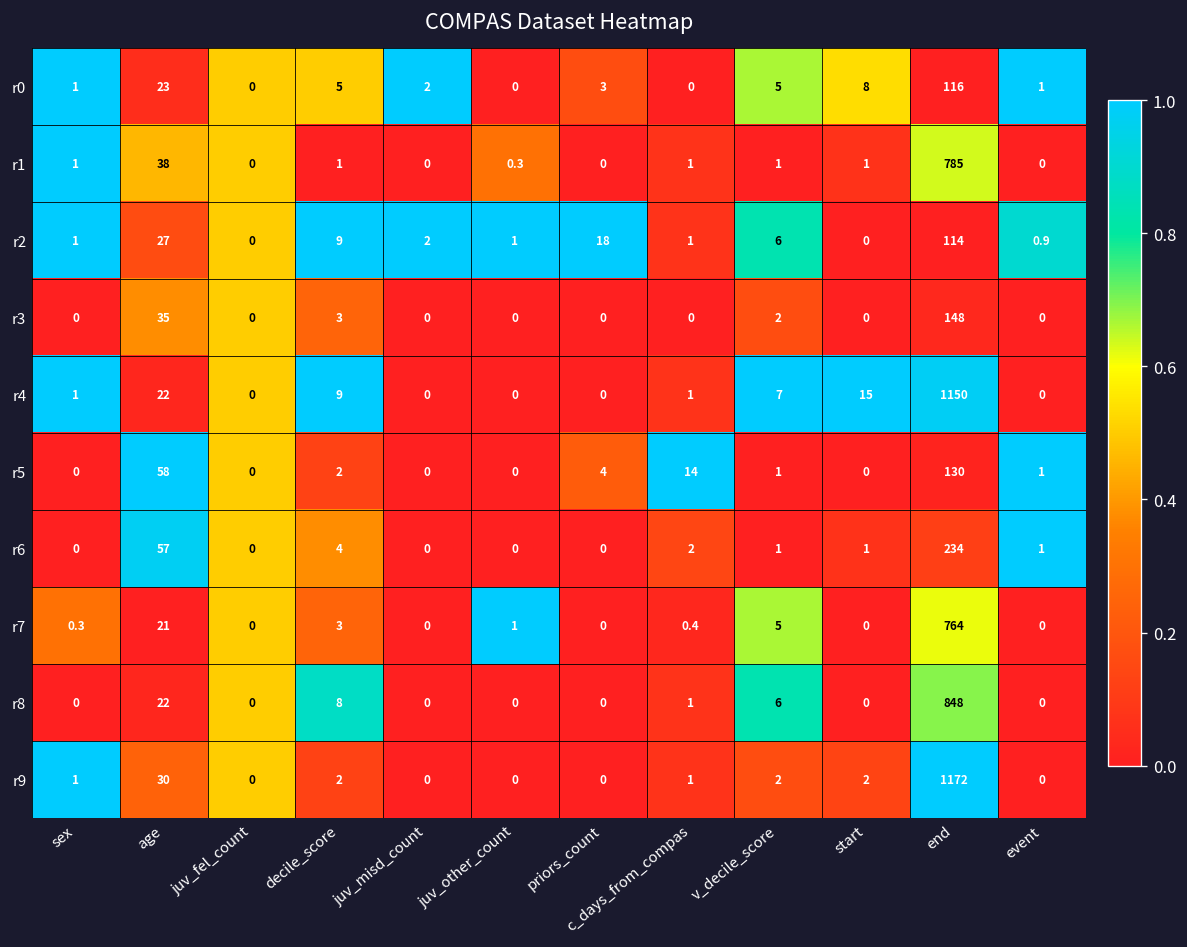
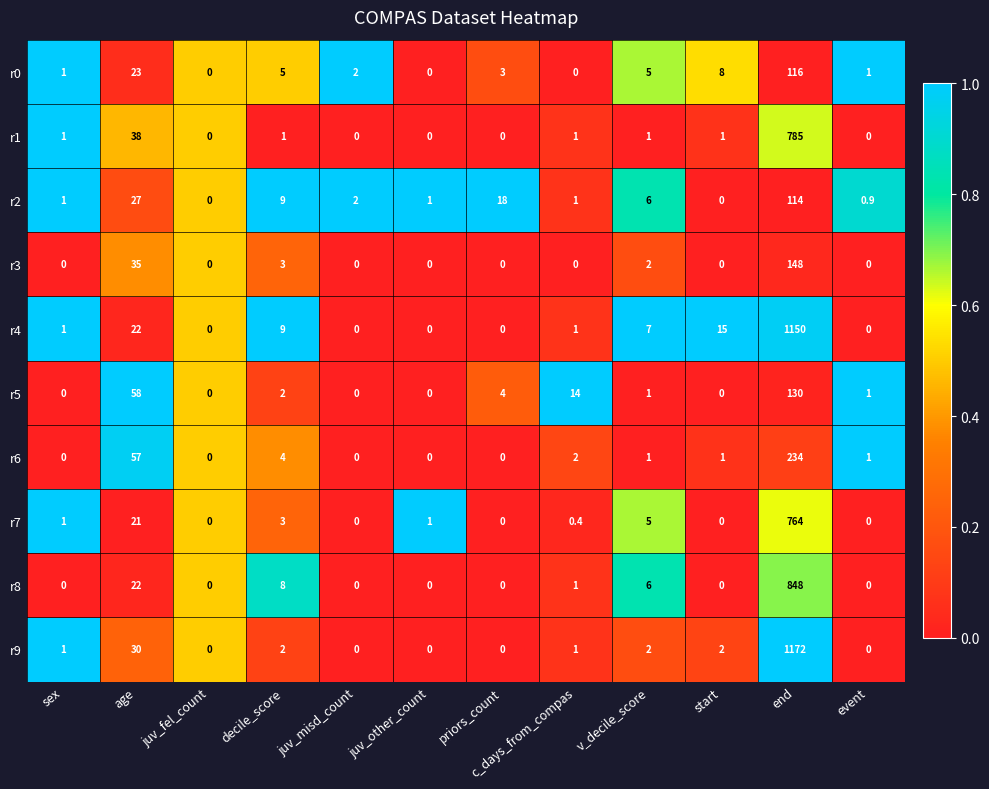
r1, juv_other_count: 0.3 -> 0
r7, sex: 0.3 -> 1
